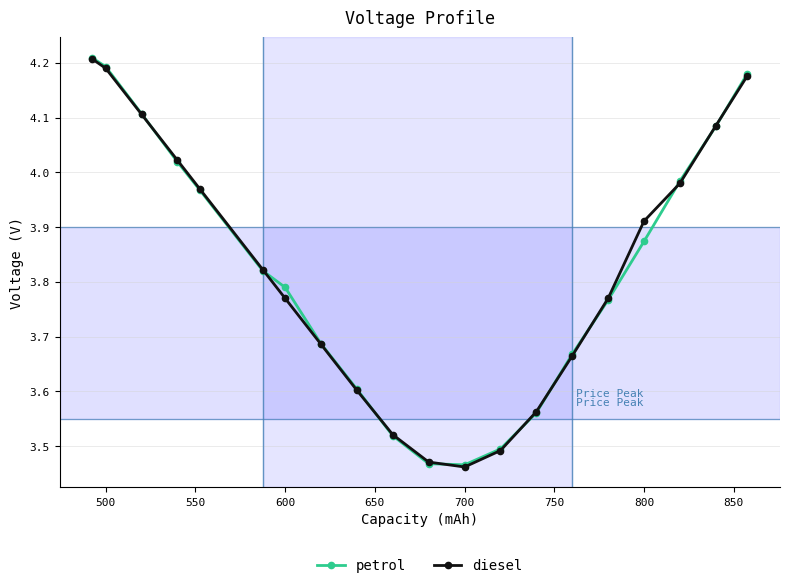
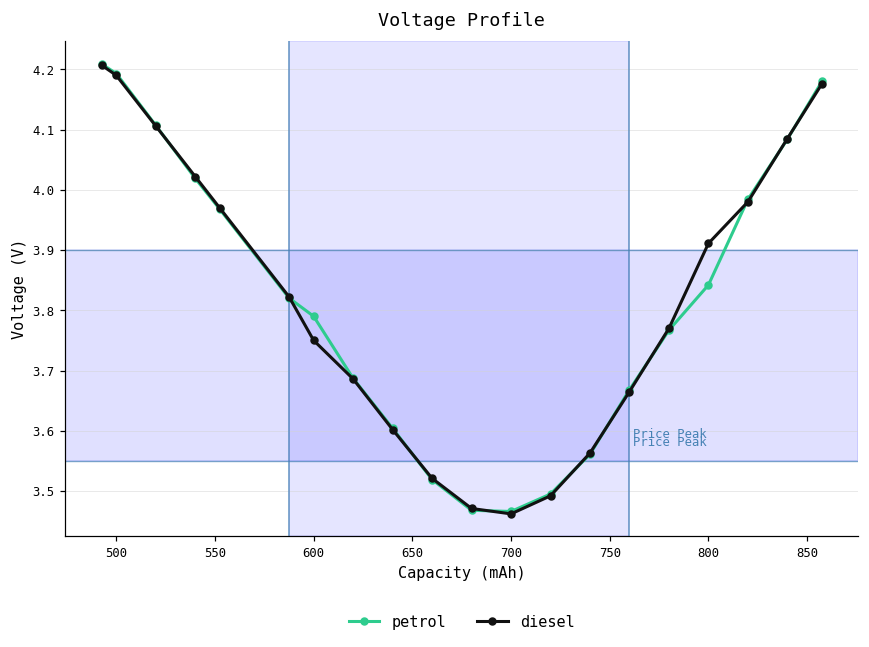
diesel, 600: 3.77 -> 3.75
petrol, 800: 3.87 -> 3.84
